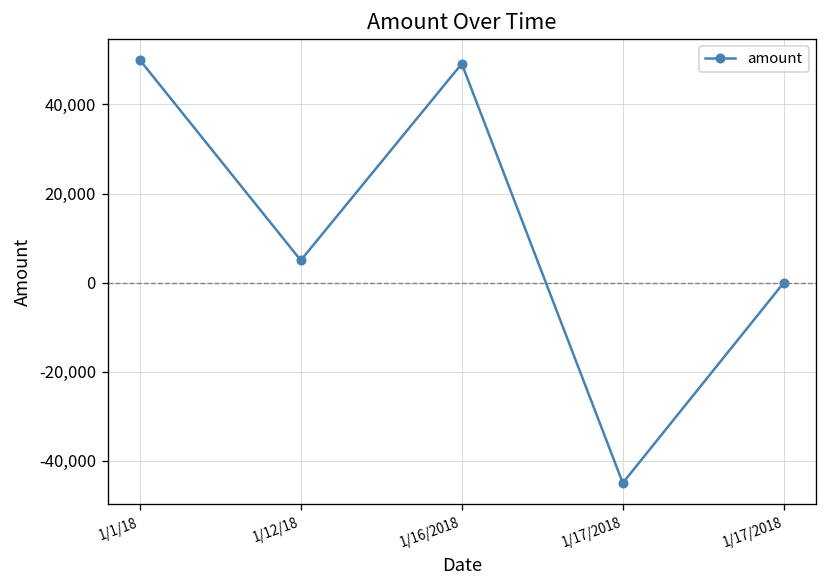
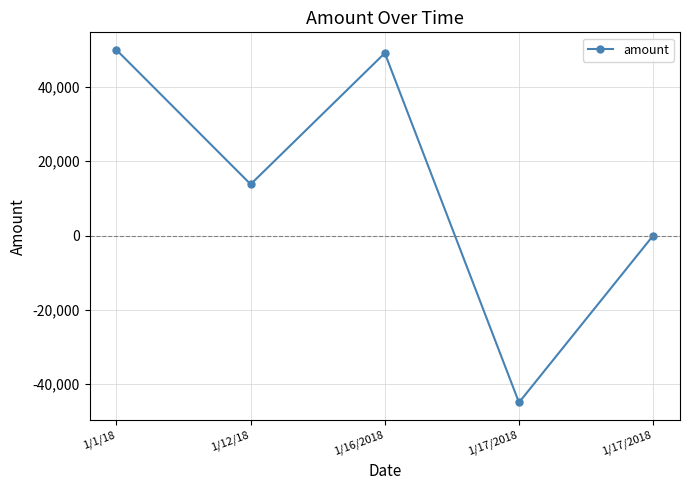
1/12/18: 5,000 -> 14,000
